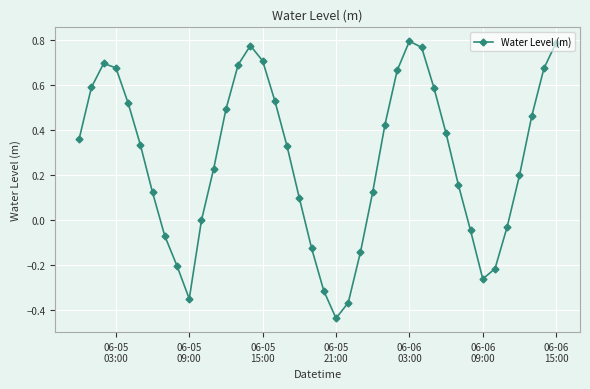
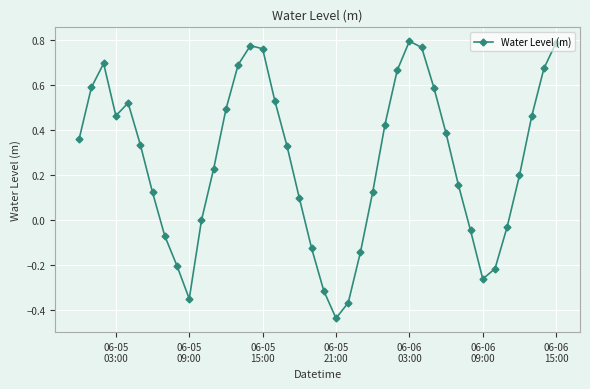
06-05 03:00: 0.67 -> 0.46
06-05 15:00: 0.71 -> 0.76
